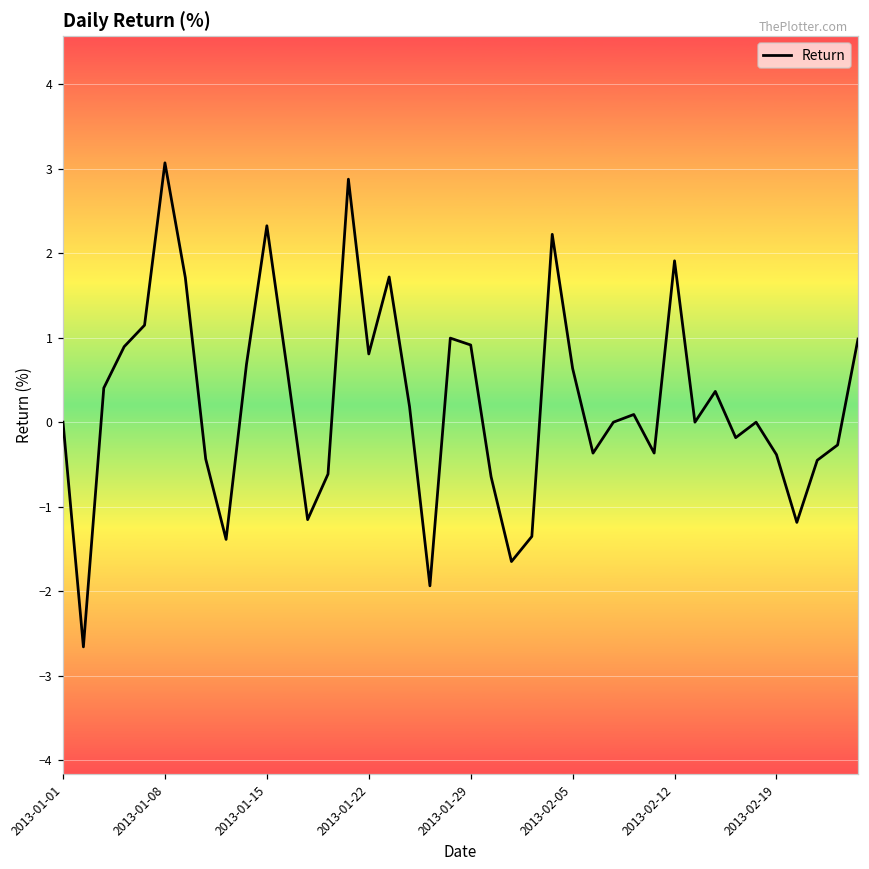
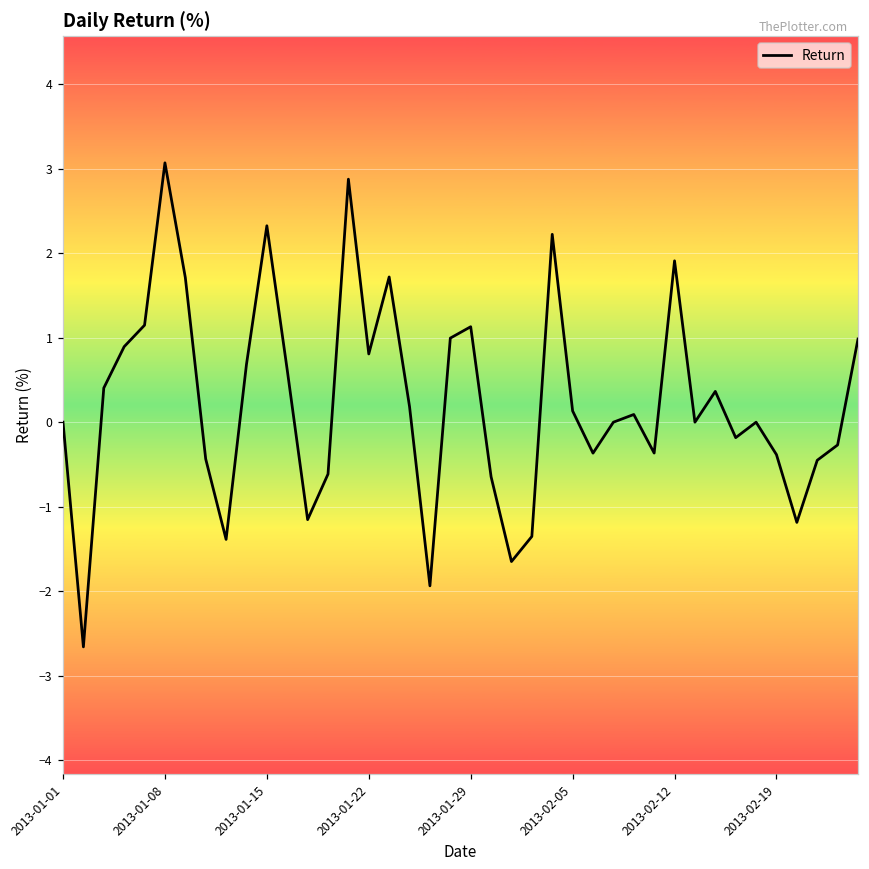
2013-01-29: 0.9 -> 1.1
2013-02-05: 0.6 -> 0.1
